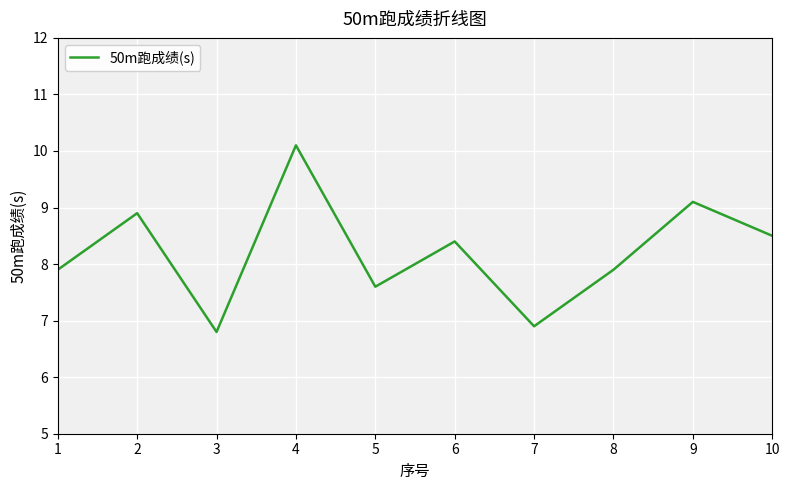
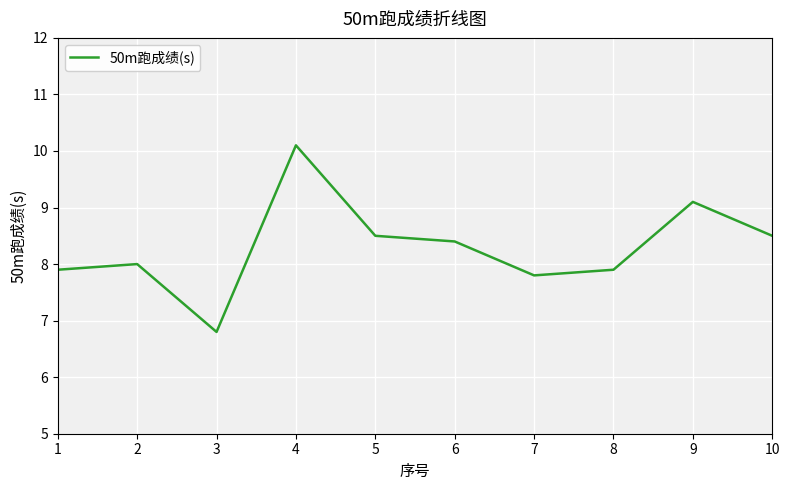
2: 8.9 -> 8.0
5: 7.6 -> 8.5
7: 6.9 -> 7.8
